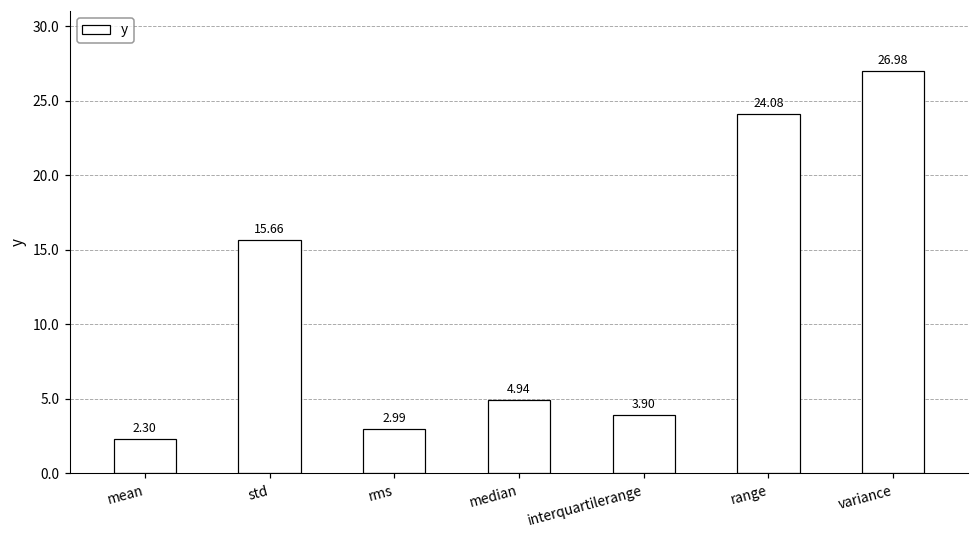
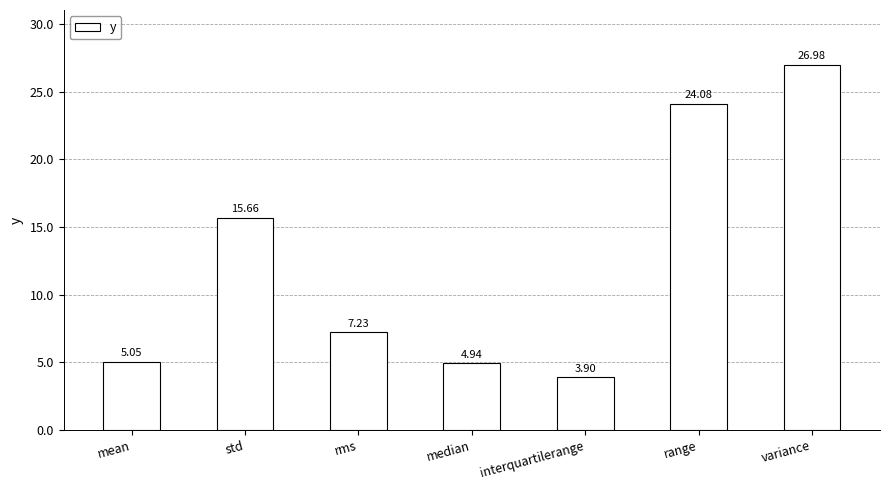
mean: 2.30 -> 5.05
rms: 2.99 -> 7.23
